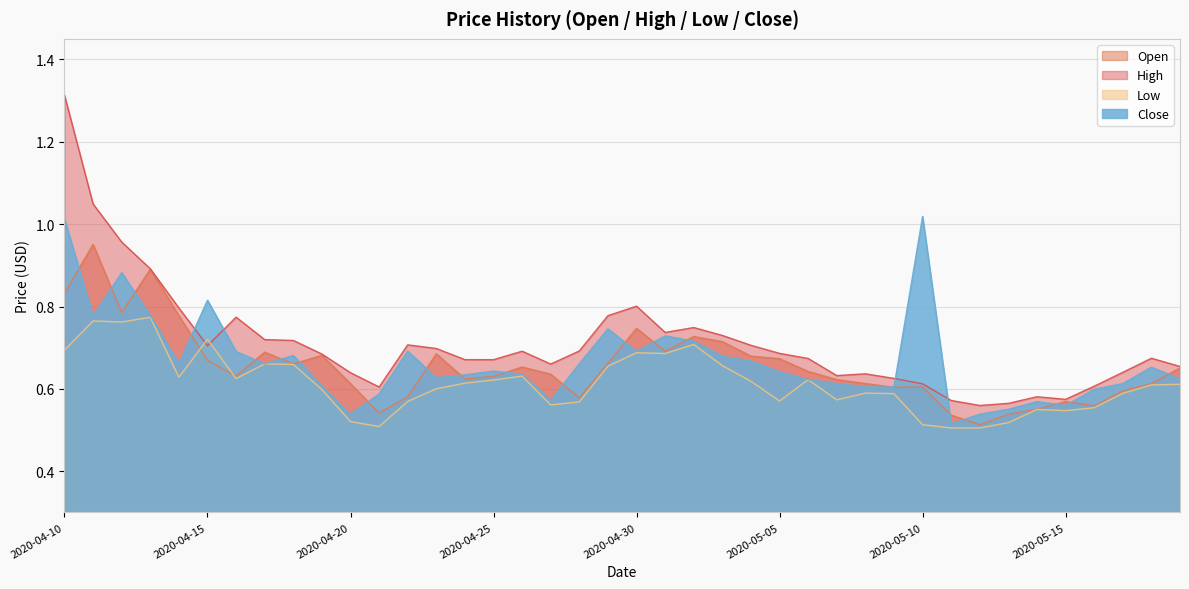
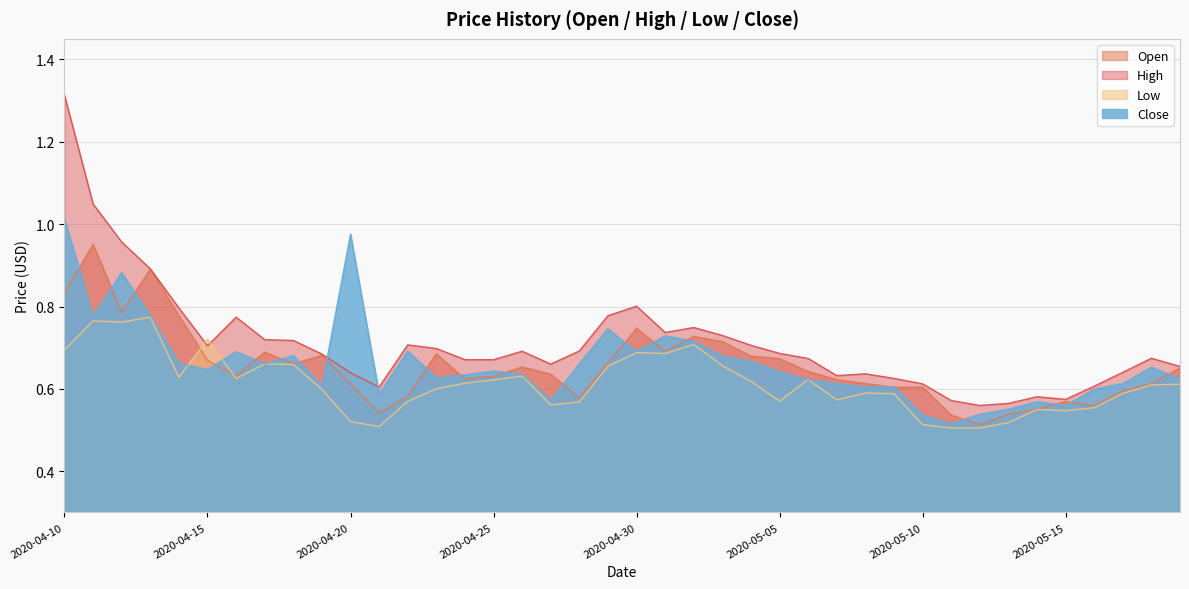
Close, 2020-04-15: 0.82 -> 0.65
Close, 2020-04-20: 0.54 -> 0.98
Close, 2020-05-10: 1.02 -> 0.54
